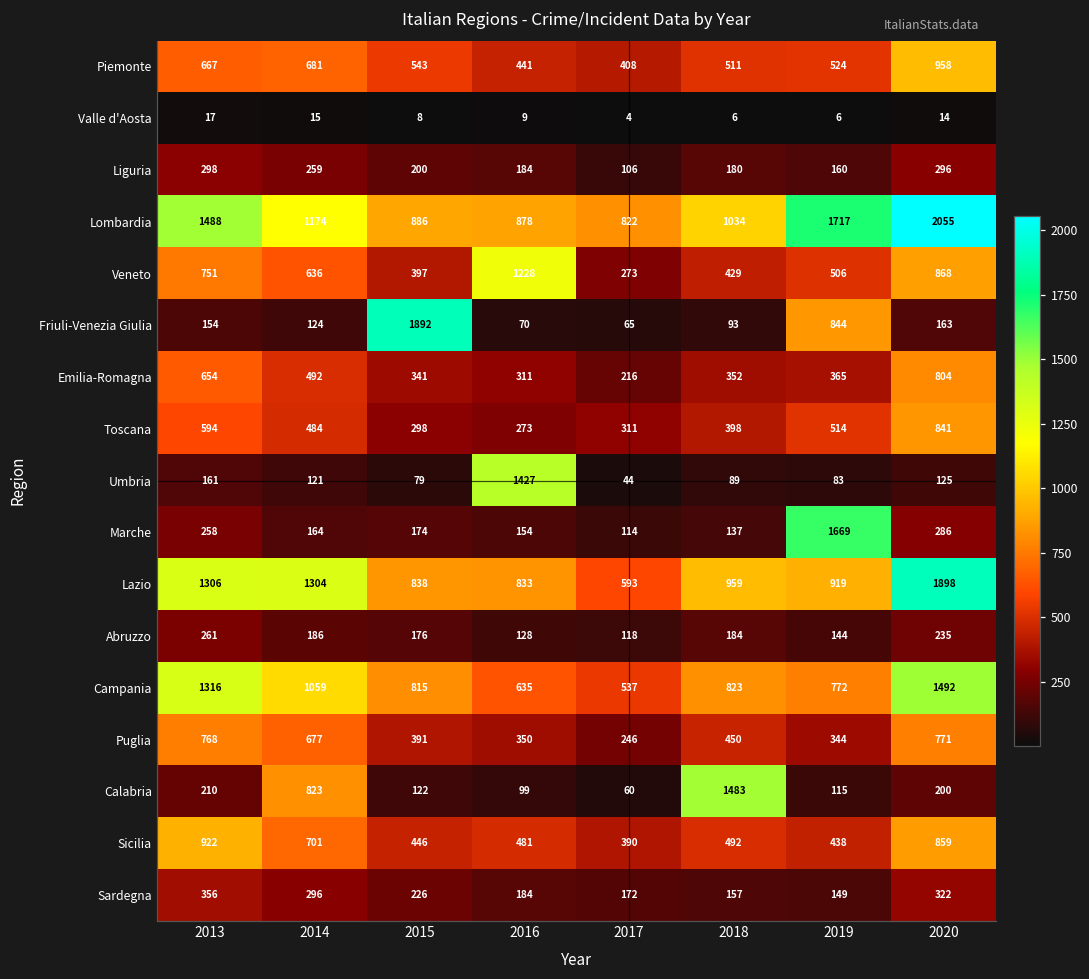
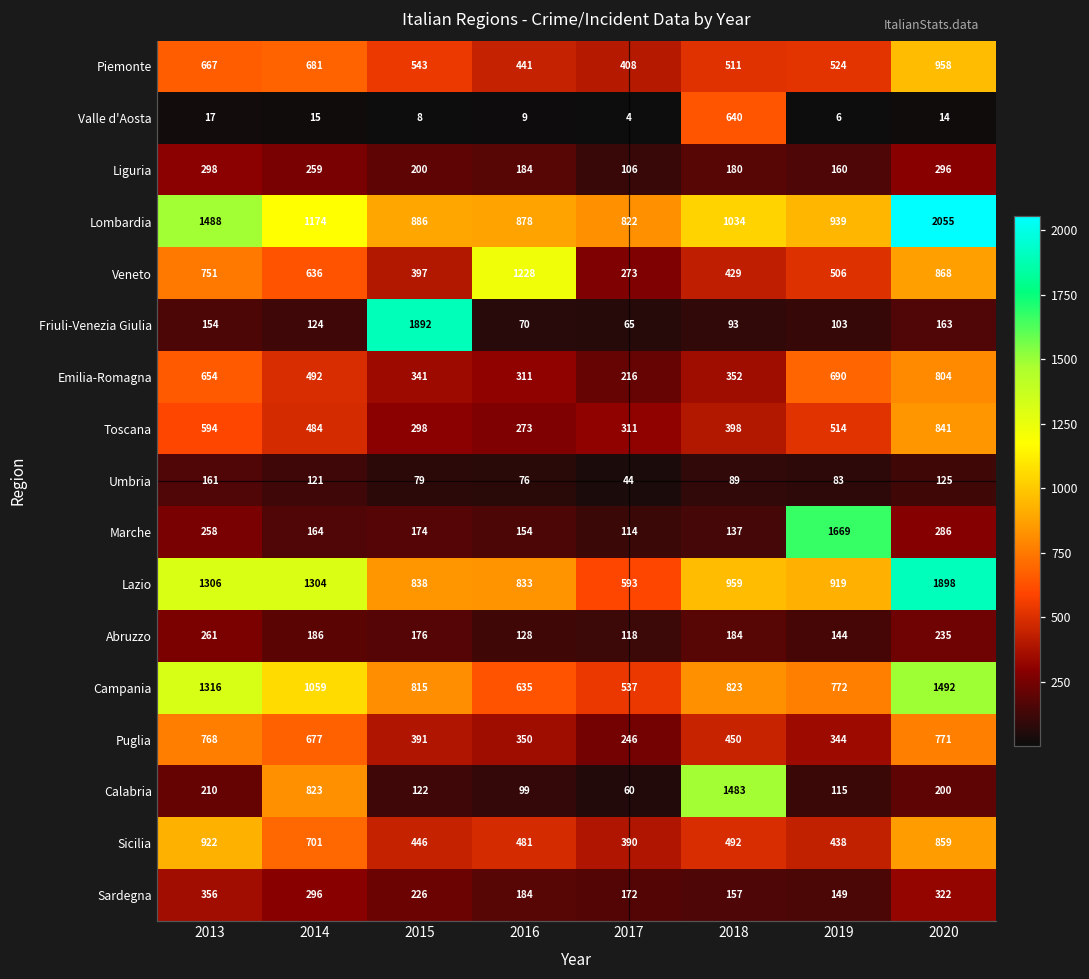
Valle d'Aosta, 2018: 6 -> 640
Lombardia, 2019: 1717 -> 939
Friuli-Venezia Giulia, 2019: 844 -> 103
Emilia-Romagna, 2019: 365 -> 690
Umbria, 2016: 1427 -> 76
